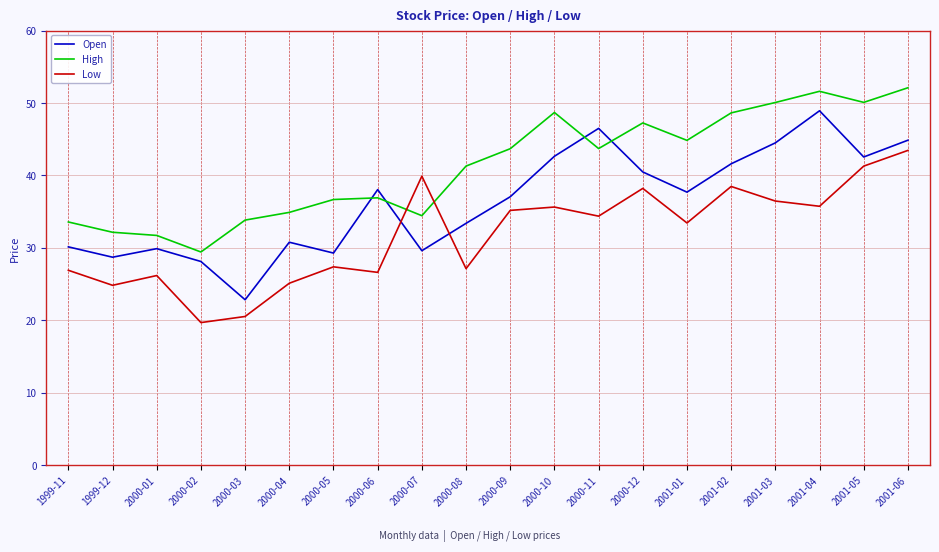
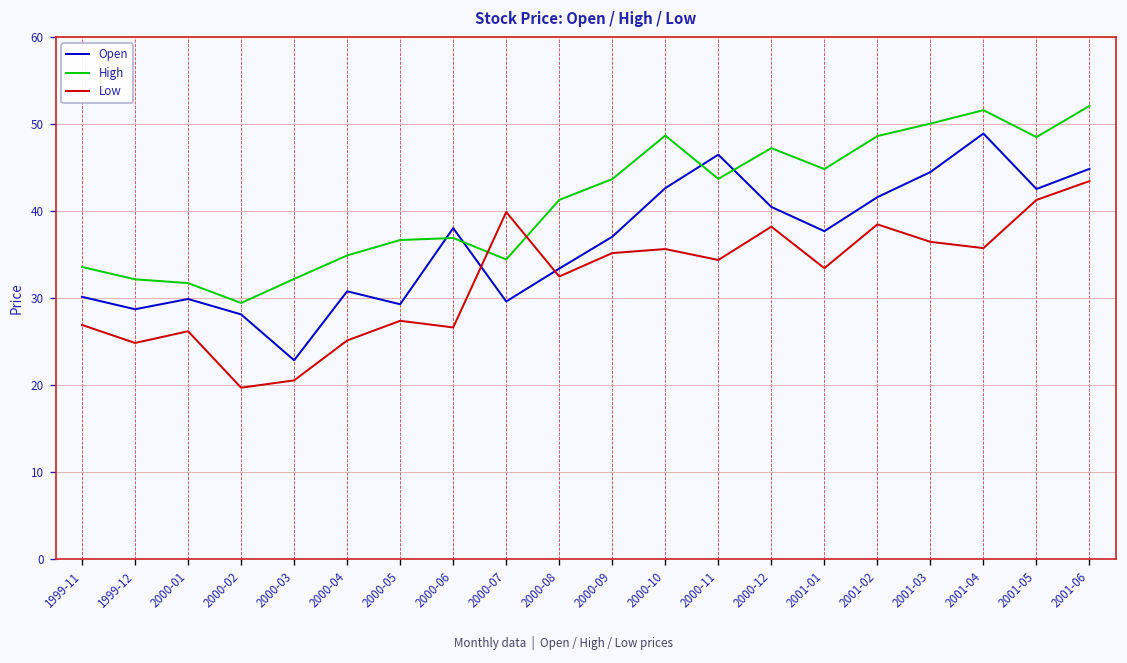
High, 2000-03: 34 -> 32
Low, 2000-08: 27 -> 32
High, 2001-05: 50 -> 49
